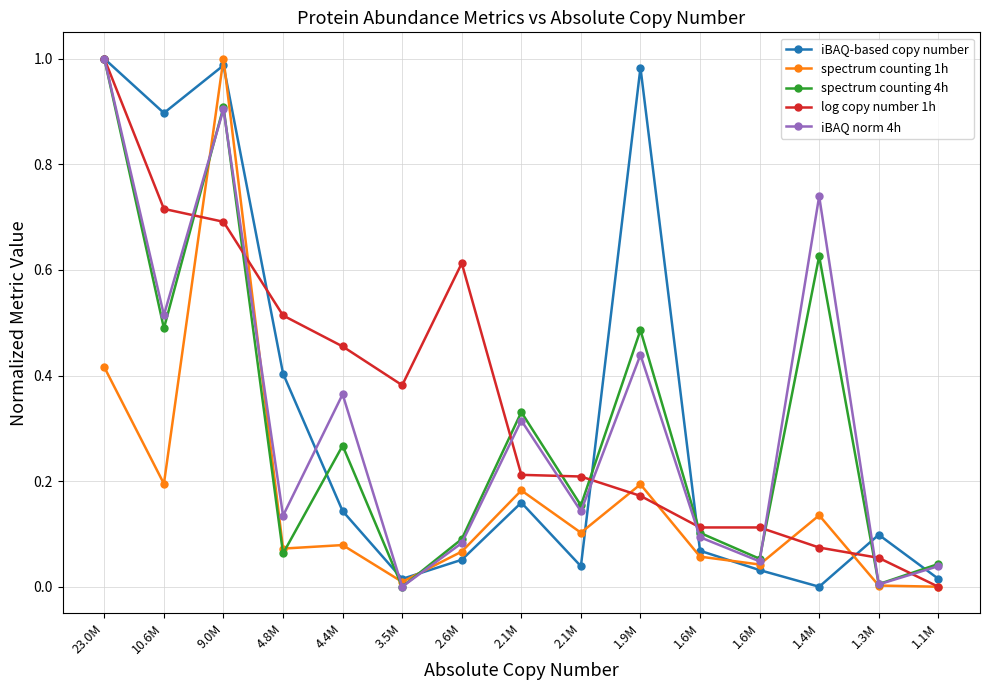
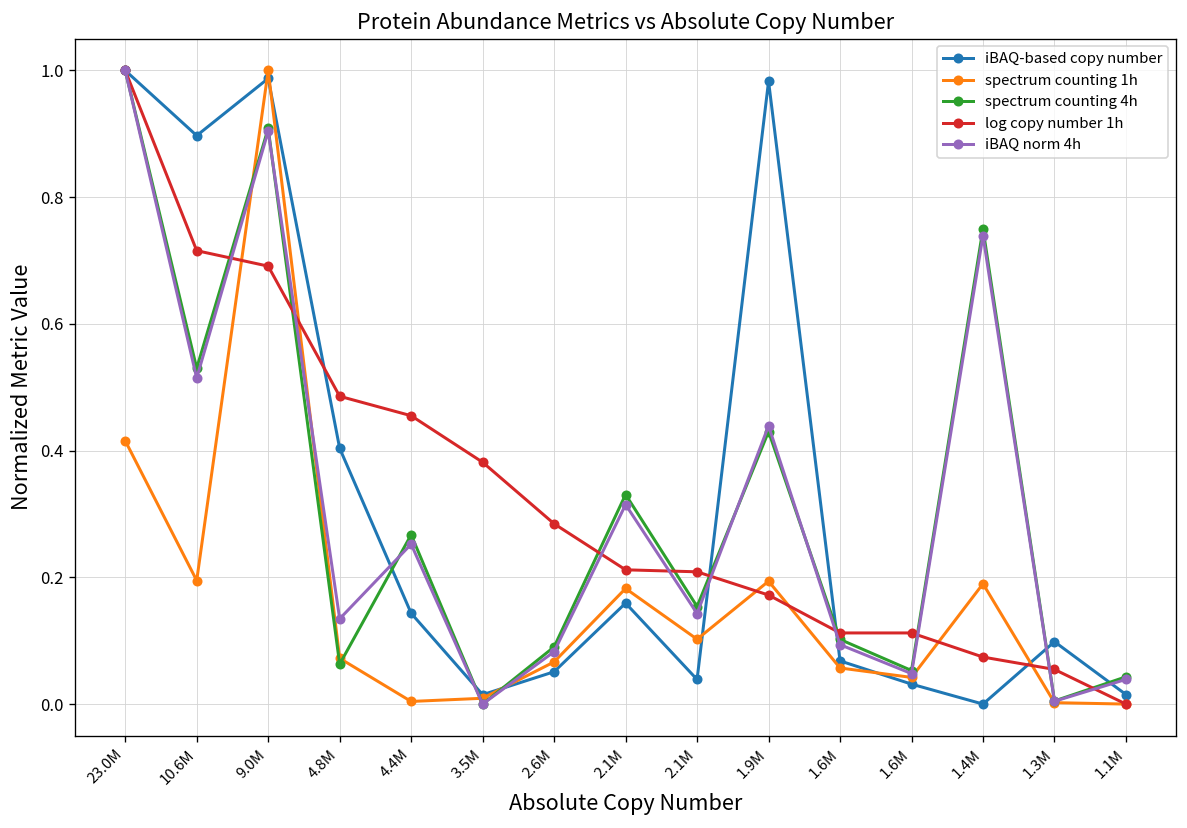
spectrum counting 4h, 10.6M: 0.49 -> 0.53
log copy number 1h, 4.8M: 0.51 -> 0.49
spectrum counting 1h, 4.4M: 0.08 -> 0.00
iBAQ norm 4h, 4.4M: 0.36 -> 0.25
log copy number 1h, 2.6M: 0.61 -> 0.28
spectrum counting 4h, 1.9M: 0.49 -> 0.43
spectrum counting 1h, 1.4M: 0.14 -> 0.19
spectrum counting 4h, 1.4M: 0.63 -> 0.75
